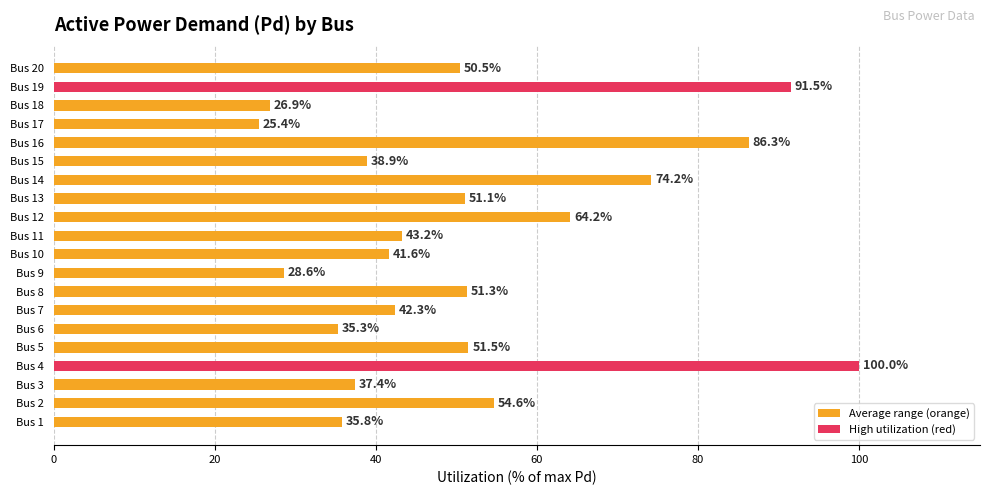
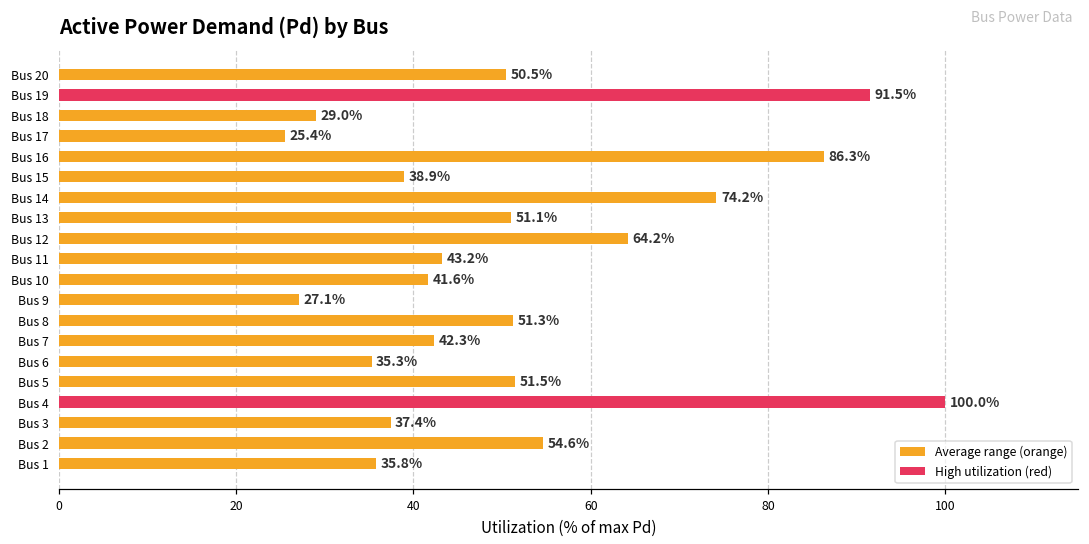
Bus 18: 26.9% -> 29.0%
Bus 9: 28.6% -> 27.1%
